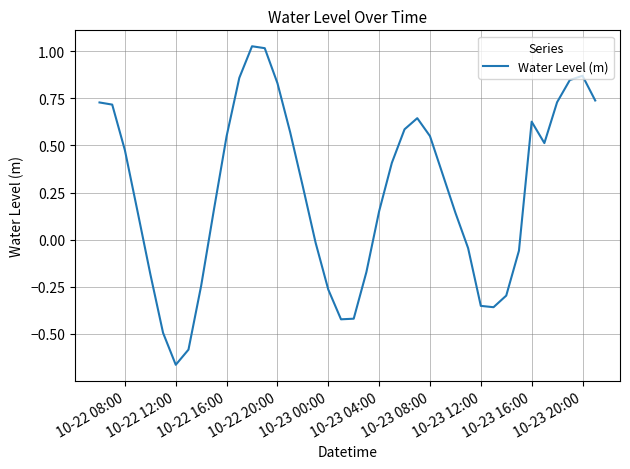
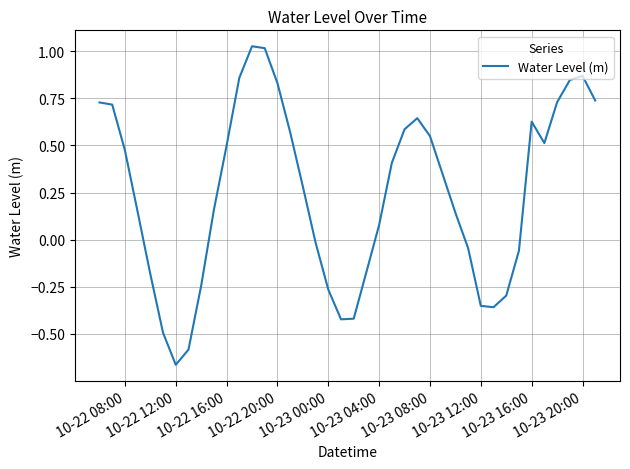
10-22 16:00: 0.55 -> 0.50
10-23 04:00: 0.15 -> 0.08
